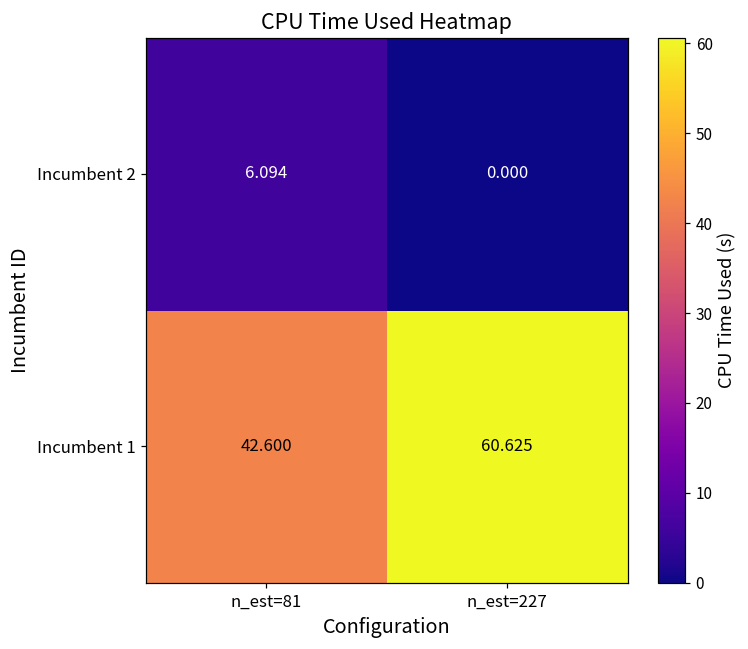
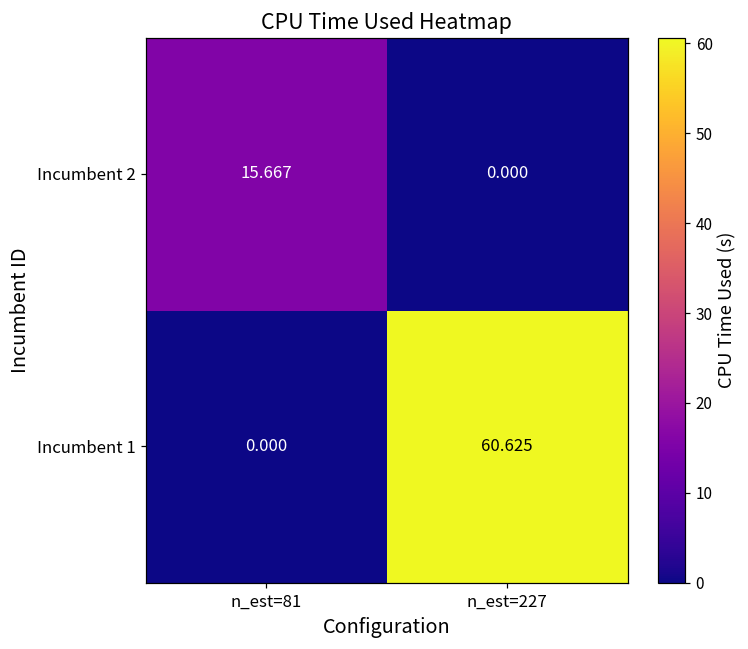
Incumbent 2, n_est=81: 6.094 -> 15.667
Incumbent 1, n_est=81: 42.600 -> 0.000
